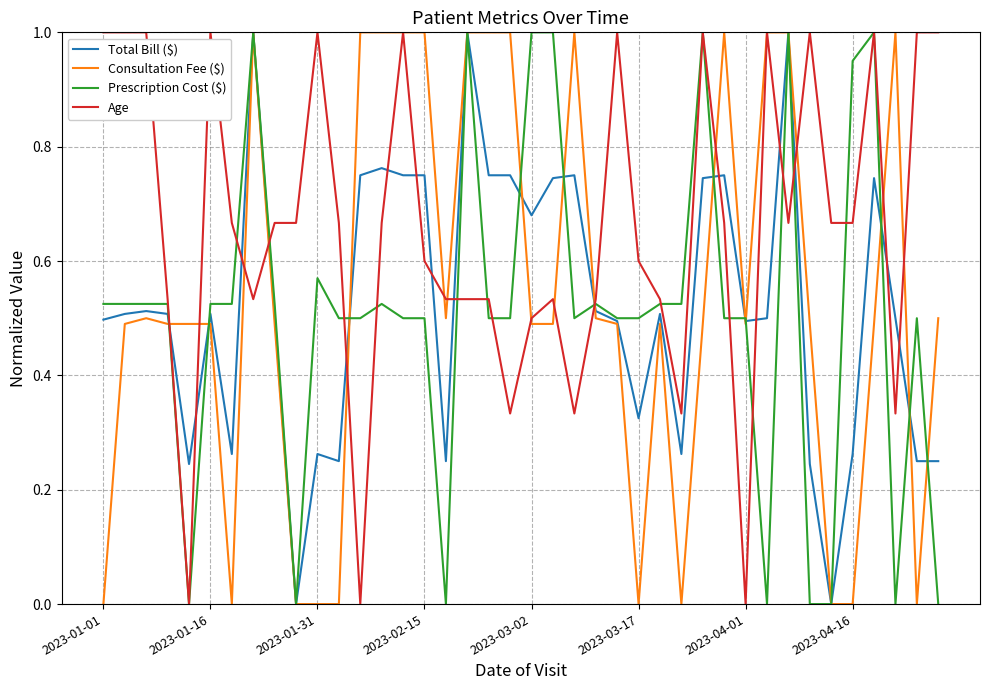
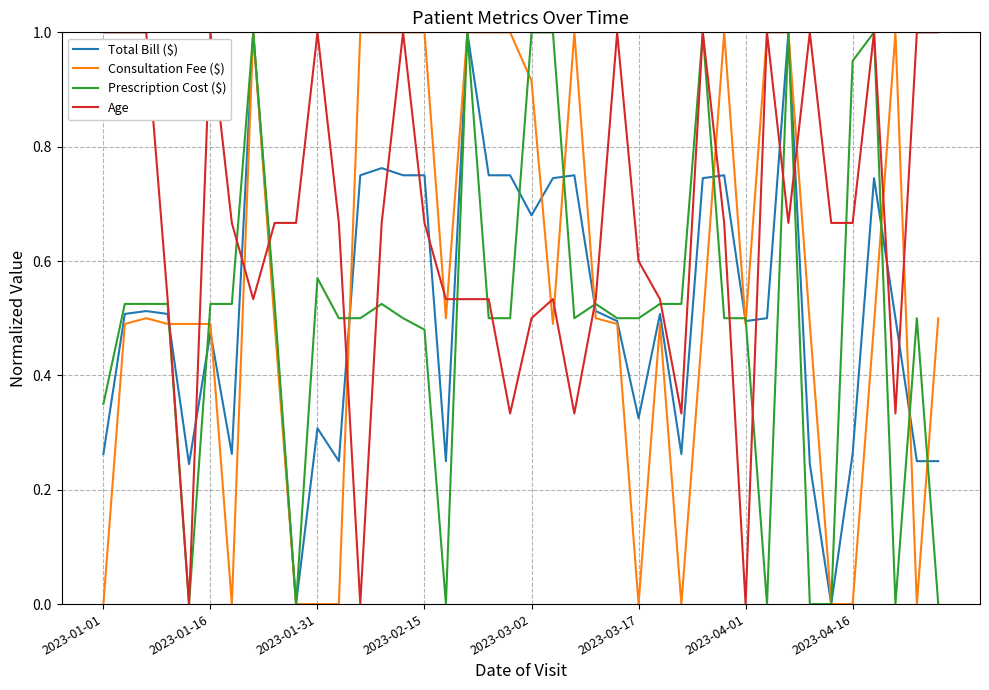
Total Bill ($), 2023-01-01: 0.50 -> 0.26
Prescription Cost ($), 2023-01-01: 0.53 -> 0.35
Total Bill ($), 2023-01-16: 0.51 -> 0.48
Total Bill ($), 2023-01-31: 0.26 -> 0.31
Prescription Cost ($), 2023-02-15: 0.50 -> 0.48
Age, 2023-02-15: 0.60 -> 0.67
Consultation Fee ($), 2023-03-02: 0.49 -> 0.92
